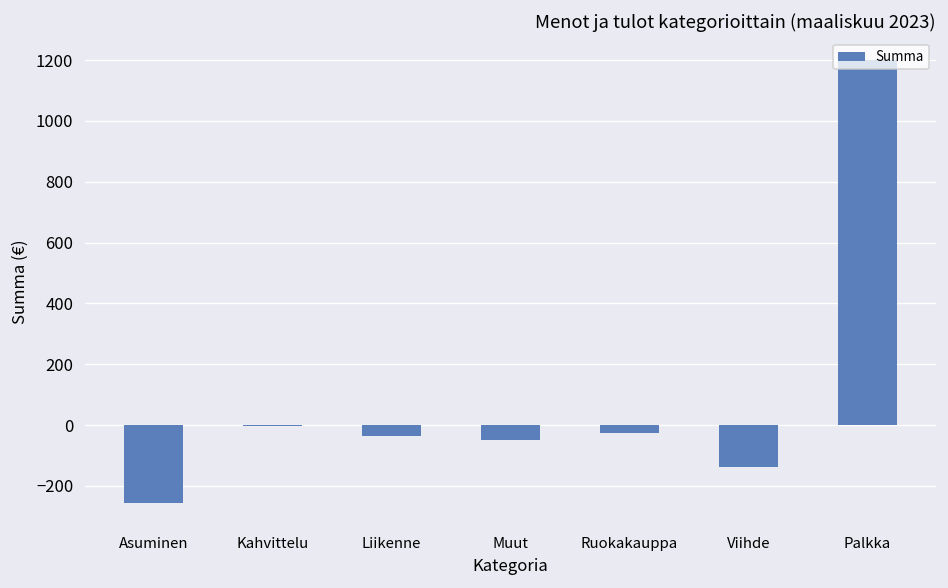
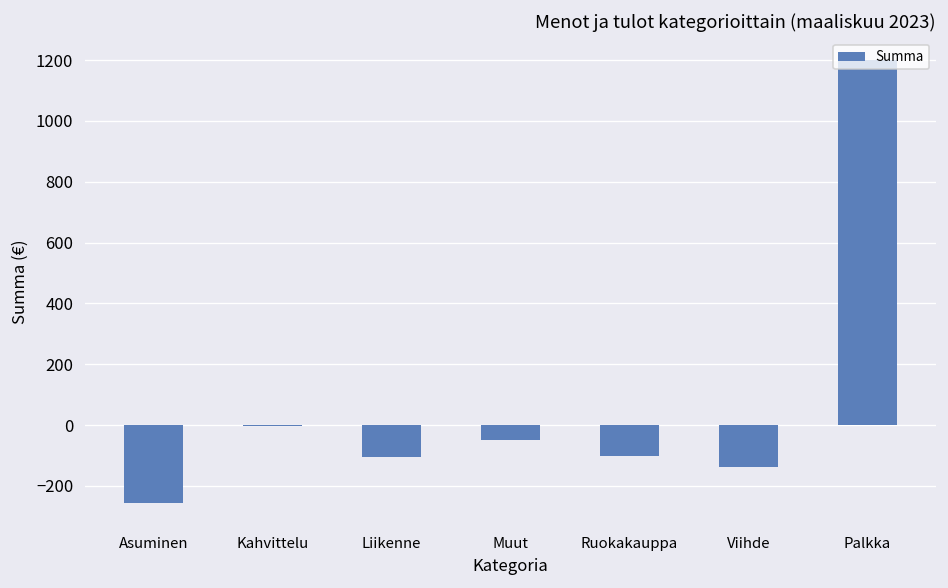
Liikenne: -40 -> -110
Ruokakauppa: -30 -> -100
